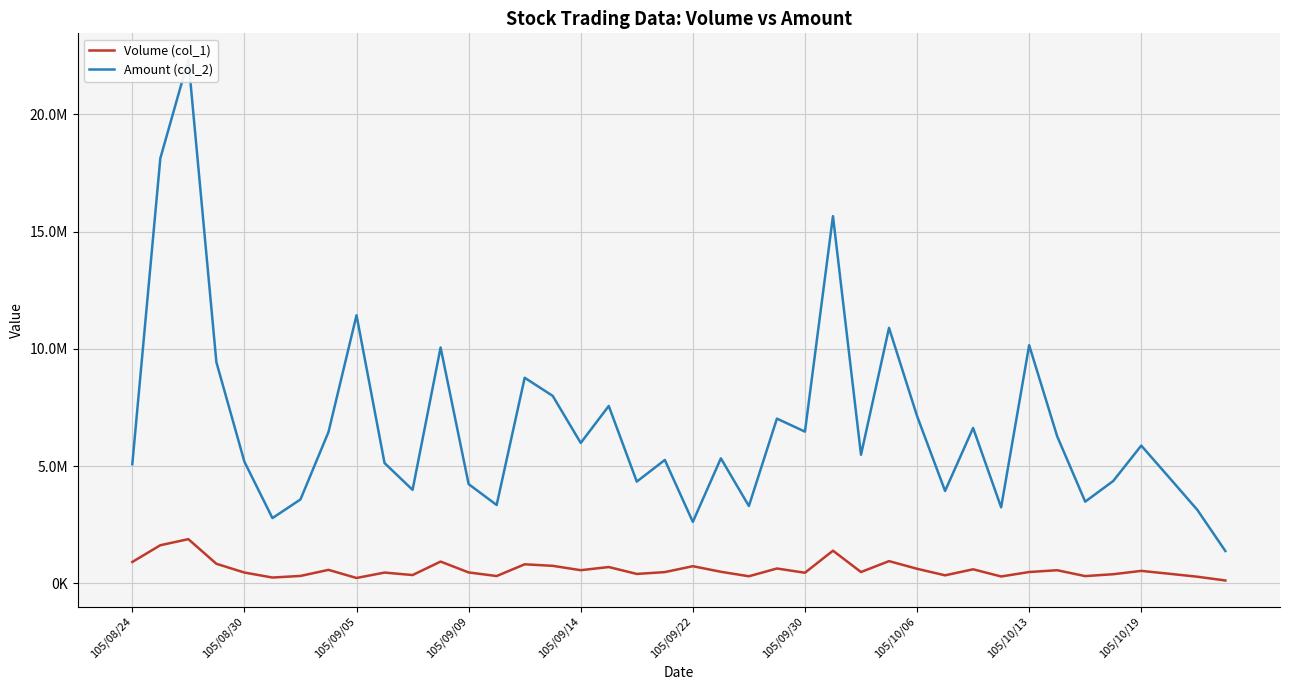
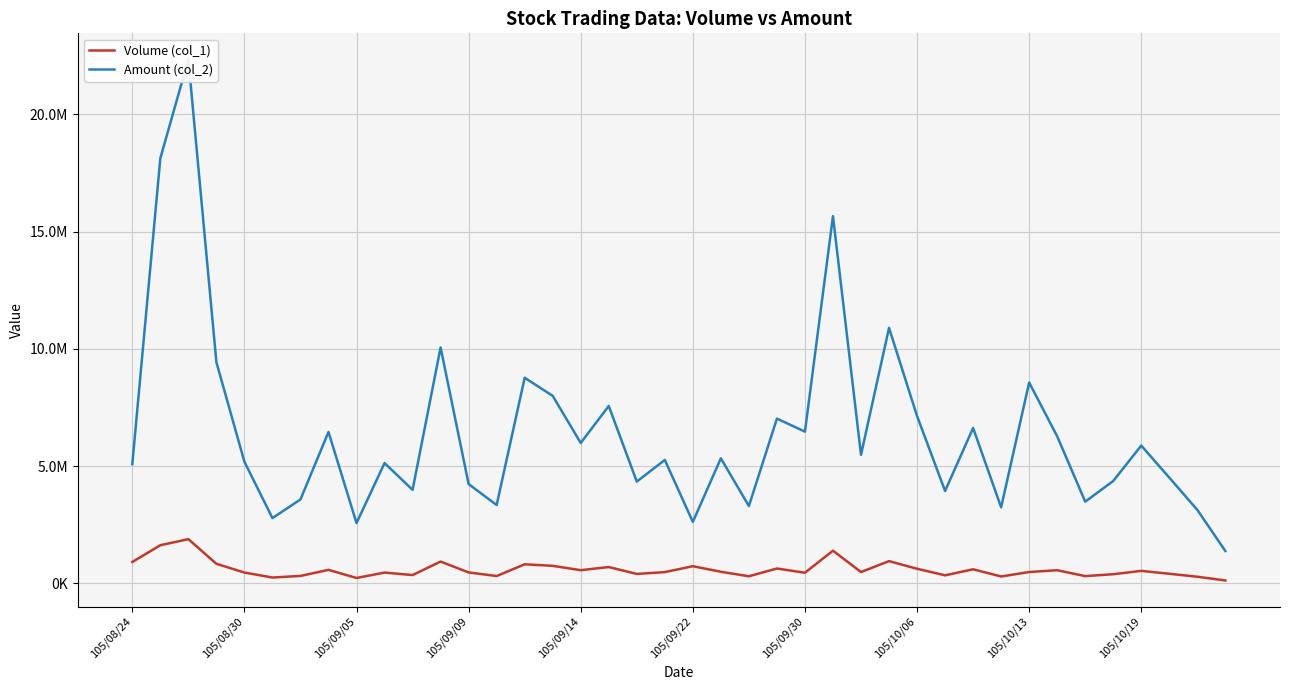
Amount (col_2), 105/09/05: 11400000 -> 2600000
Amount (col_2), 105/10/13: 10200000 -> 8600000
